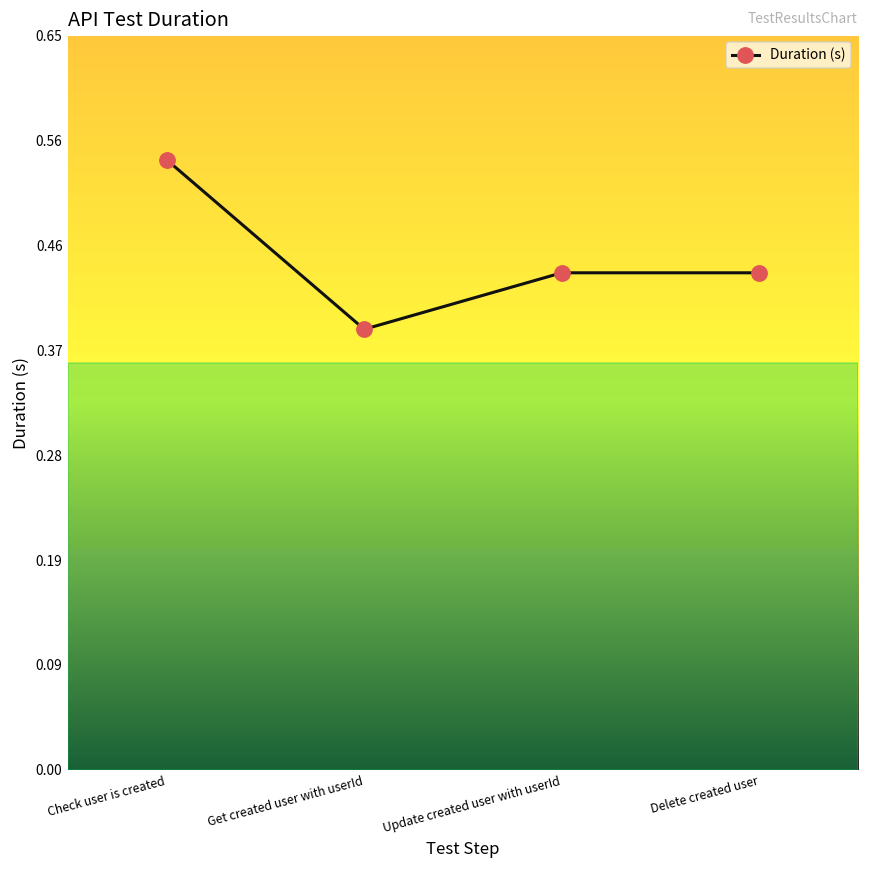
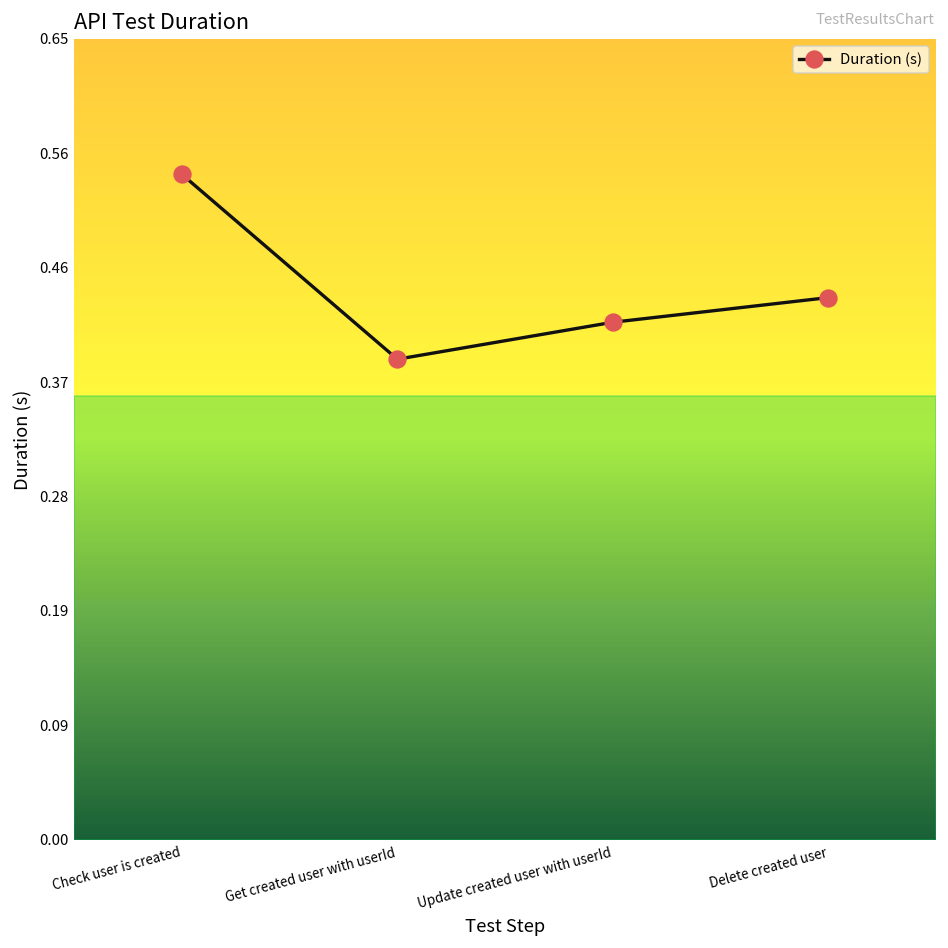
Update created user with userId: 0.44 -> 0.42
